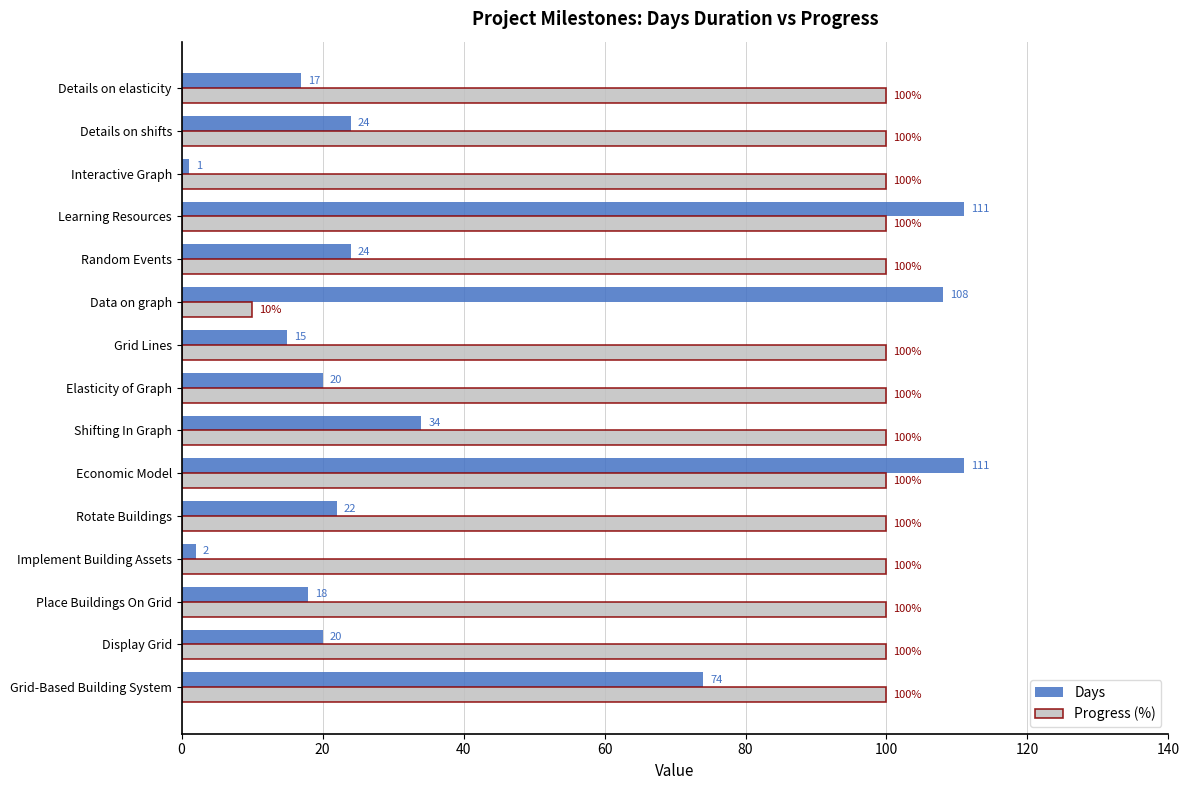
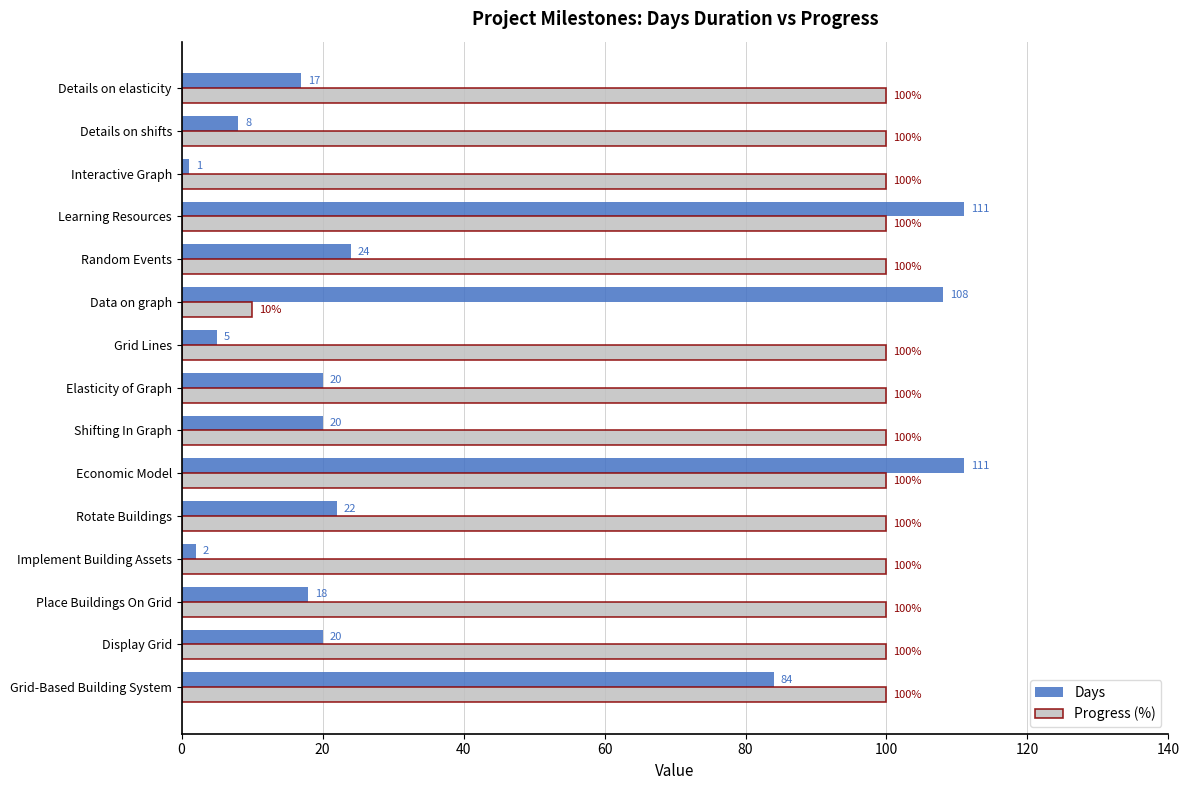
Days, Details on shifts: 24 -> 8
Days, Grid Lines: 15 -> 5
Days, Shifting In Graph: 34 -> 20
Days, Grid-Based Building System: 74 -> 84
